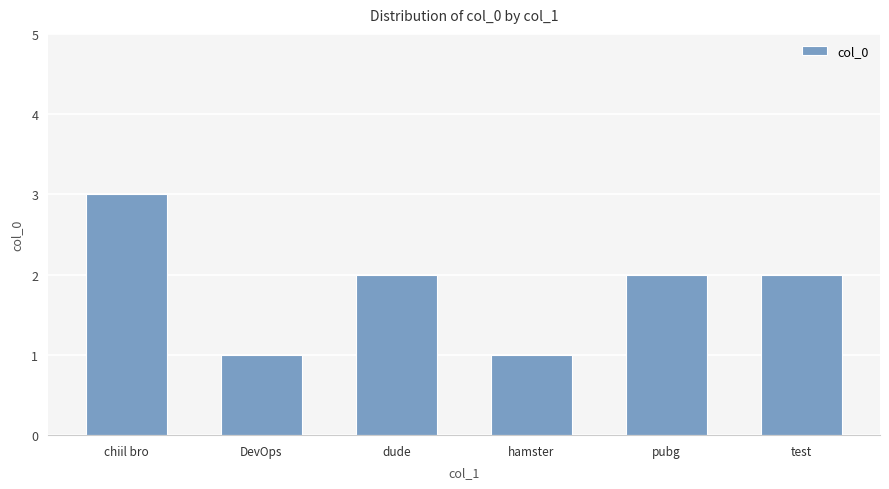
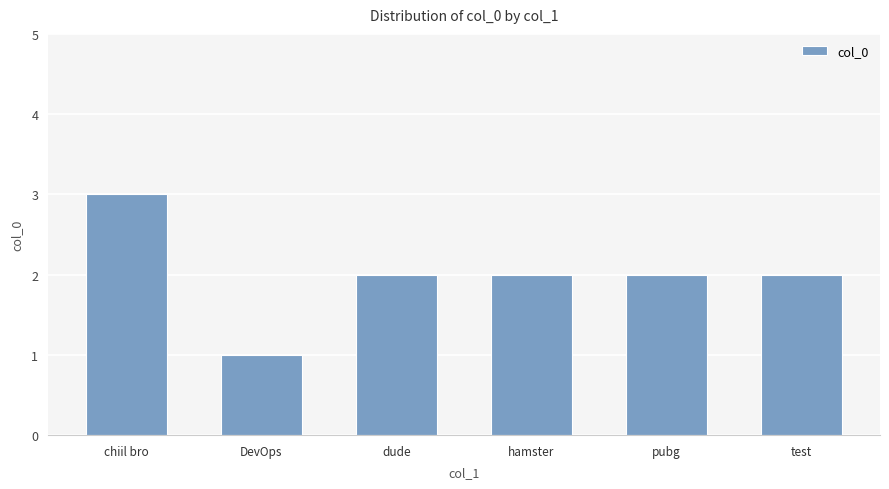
hamster: 1 -> 2
